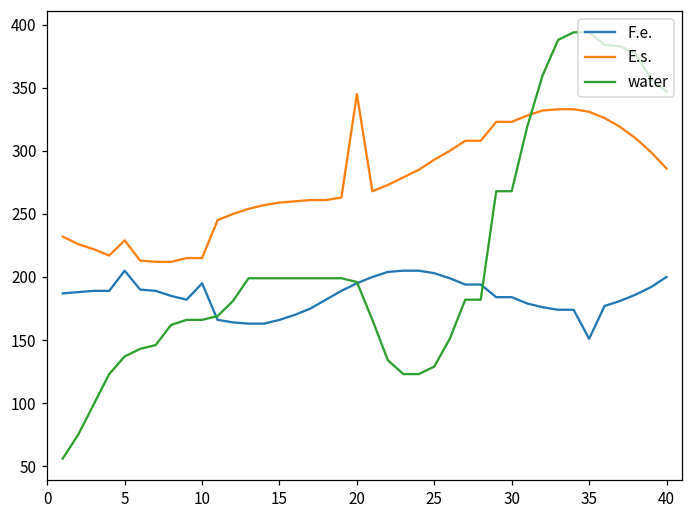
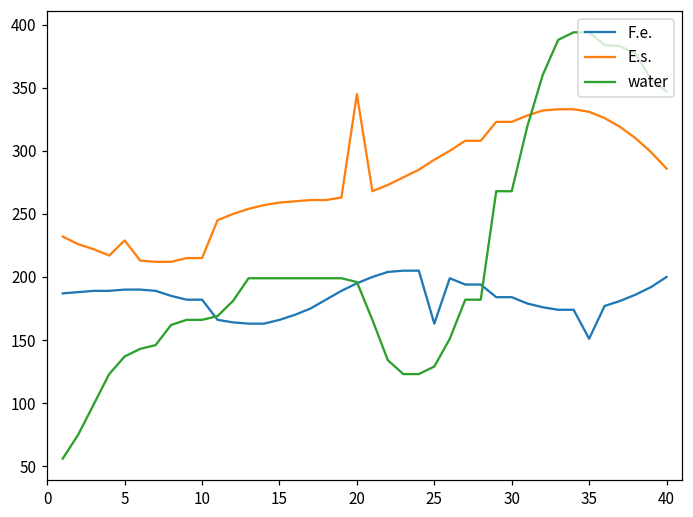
F.e., 5: 205 -> 190
F.e., 10: 195 -> 182
F.e., 25: 203 -> 163
